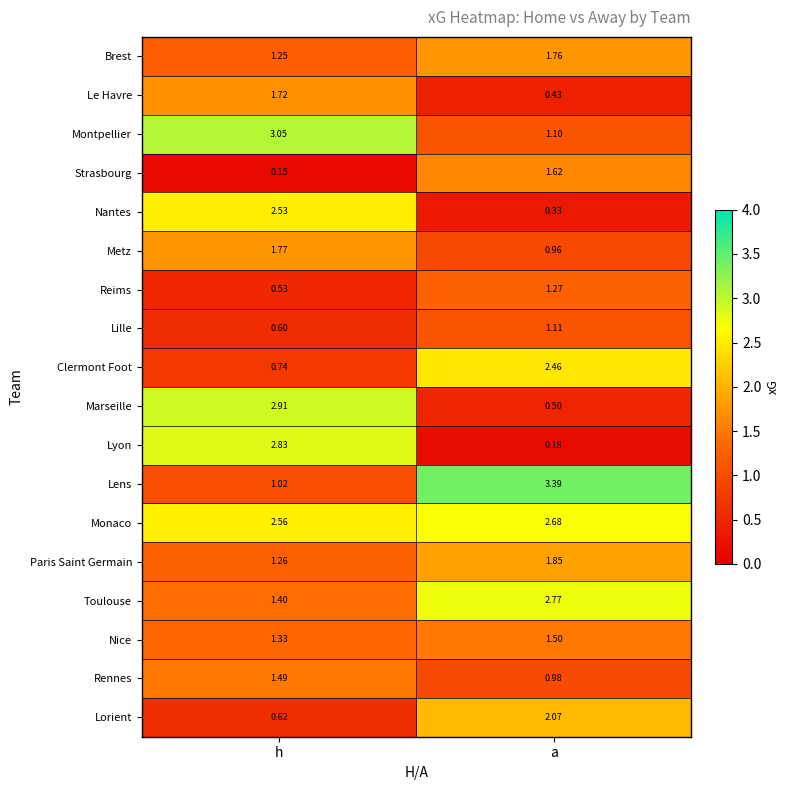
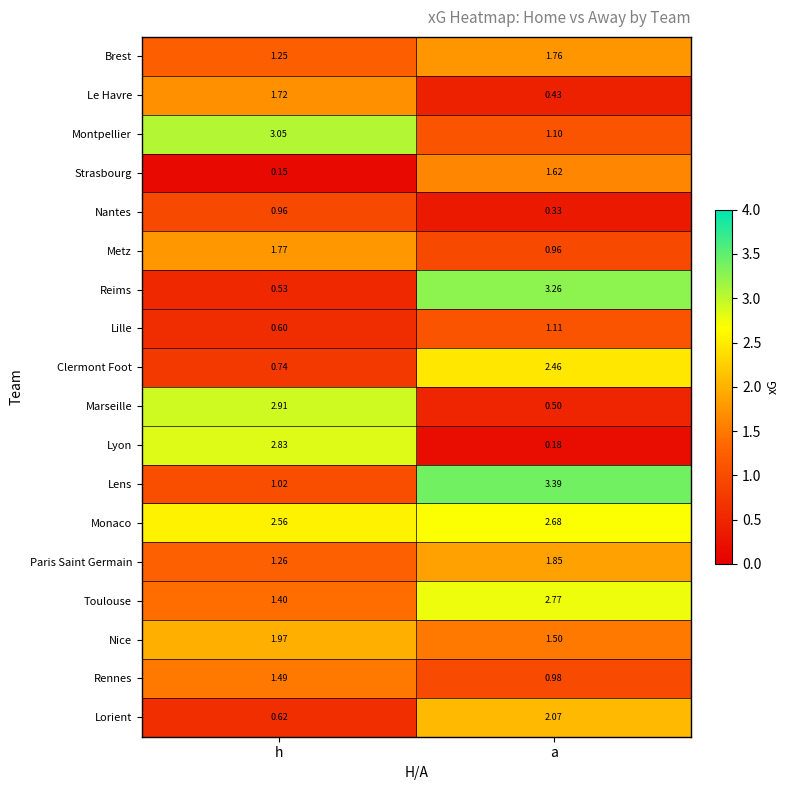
Nantes, h: 2.53 -> 0.96
Reims, a: 1.27 -> 3.26
Nice, h: 1.33 -> 1.97
